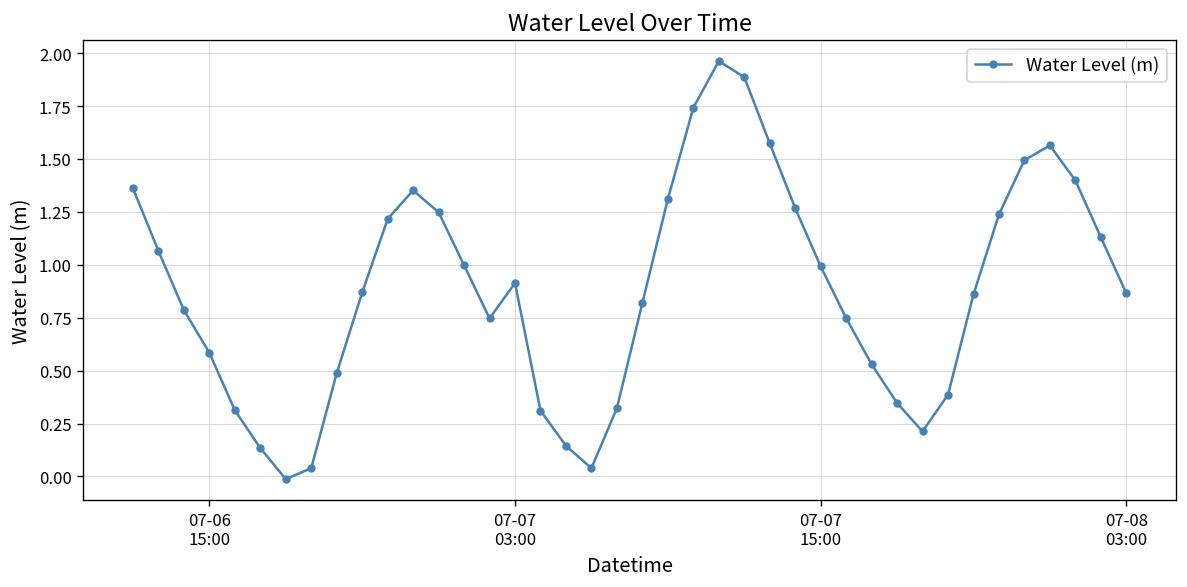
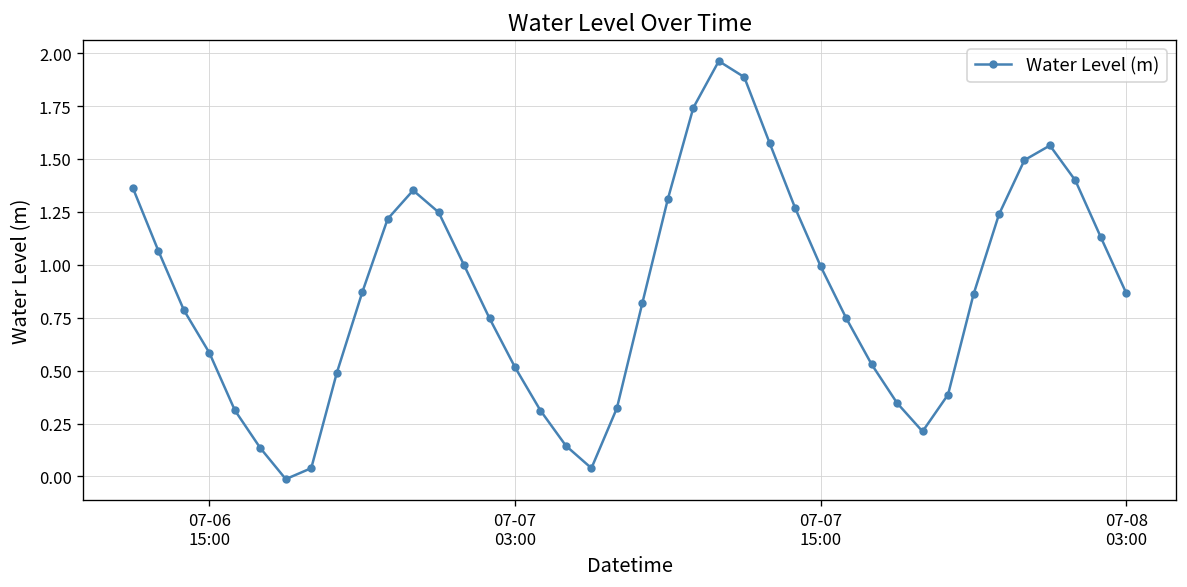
07-07 03:00: 0.91 -> 0.52
